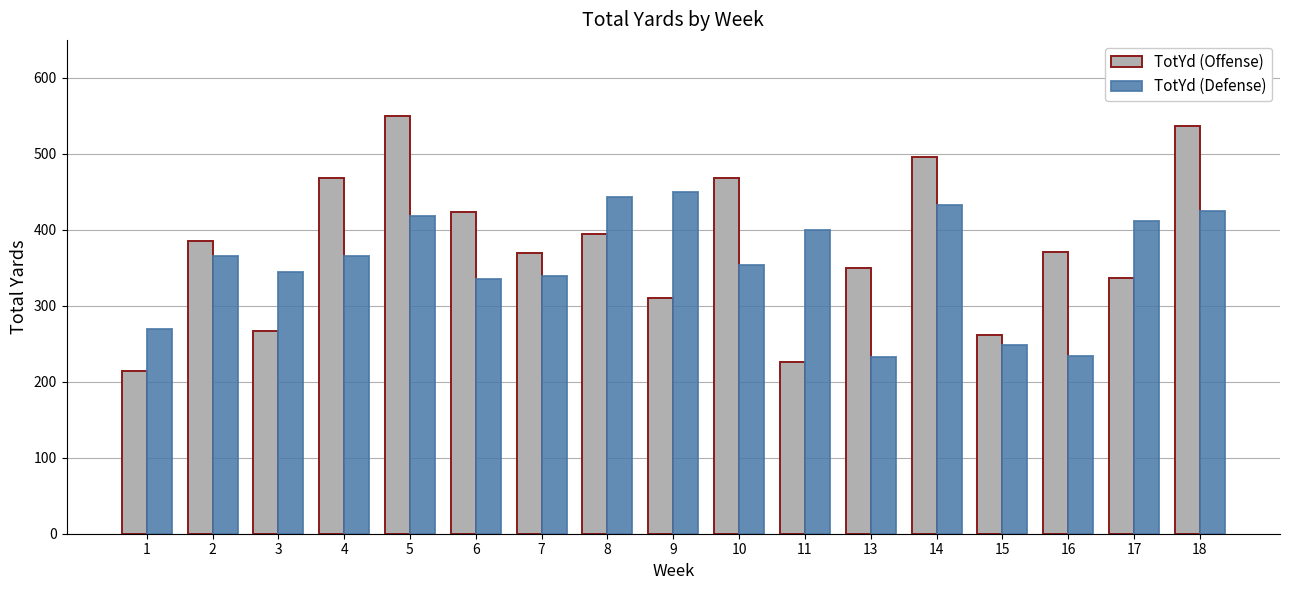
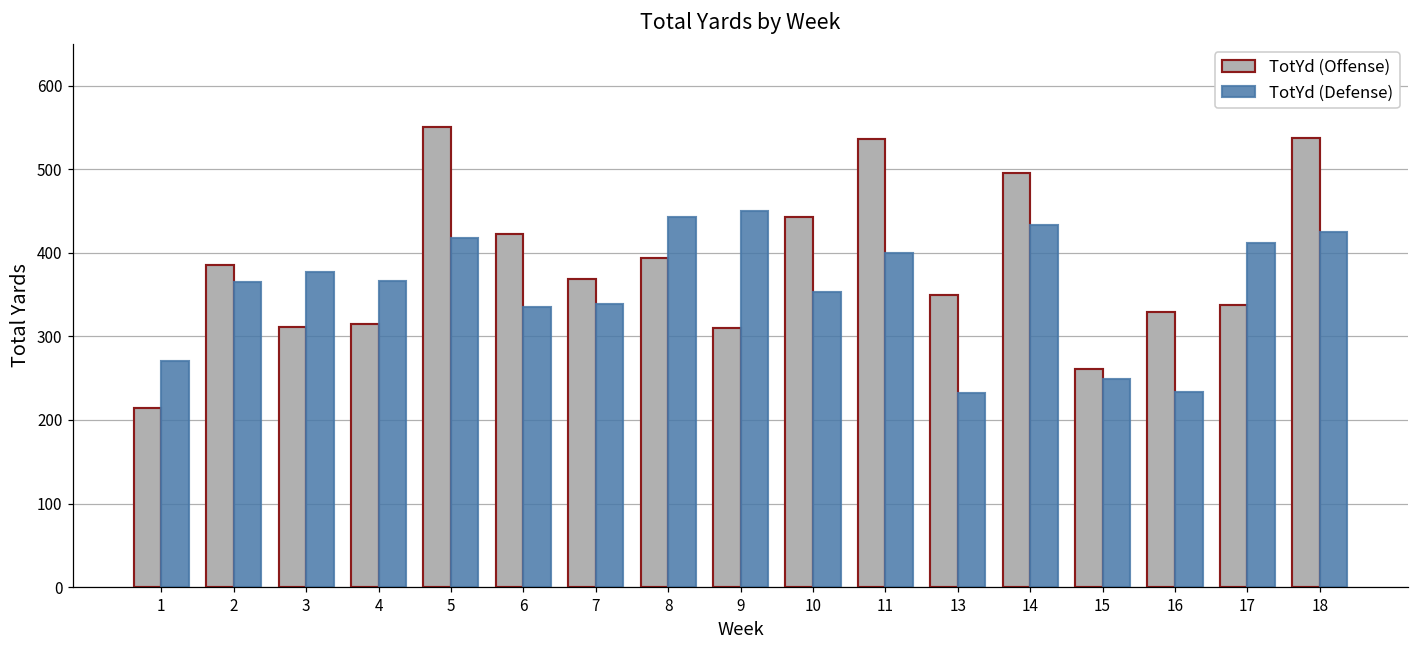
TotYd (Offense), 3: 270 -> 310
TotYd (Defense), 3: 350 -> 380
TotYd (Offense), 4: 470 -> 320
TotYd (Offense), 10: 470 -> 440
TotYd (Offense), 11: 230 -> 540
TotYd (Offense), 16: 370 -> 330
